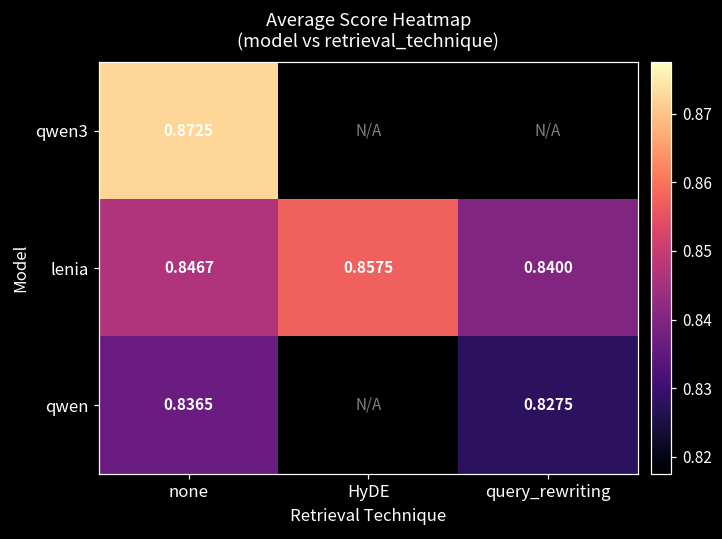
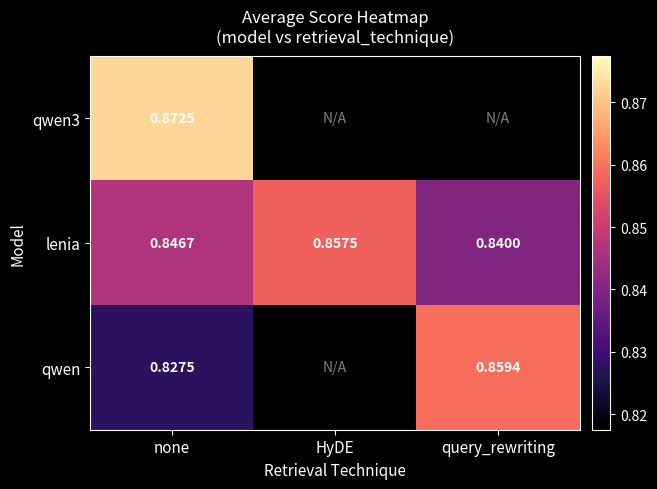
qwen, none: 0.8365 -> 0.8275
qwen, query_rewriting: 0.8275 -> 0.8594
